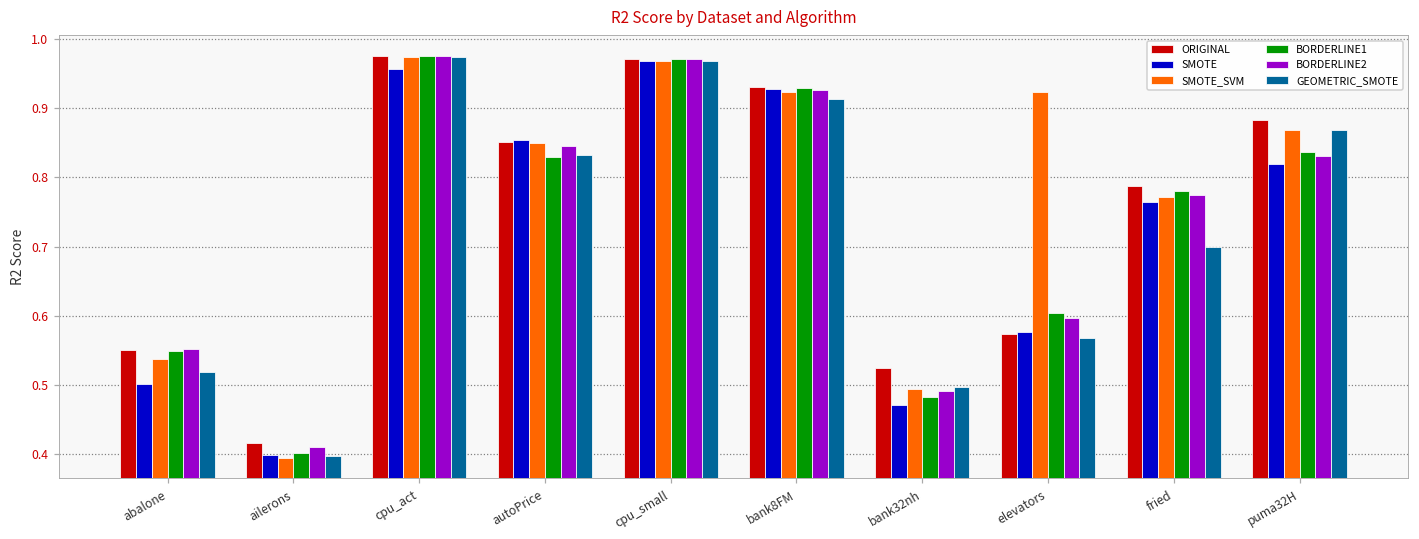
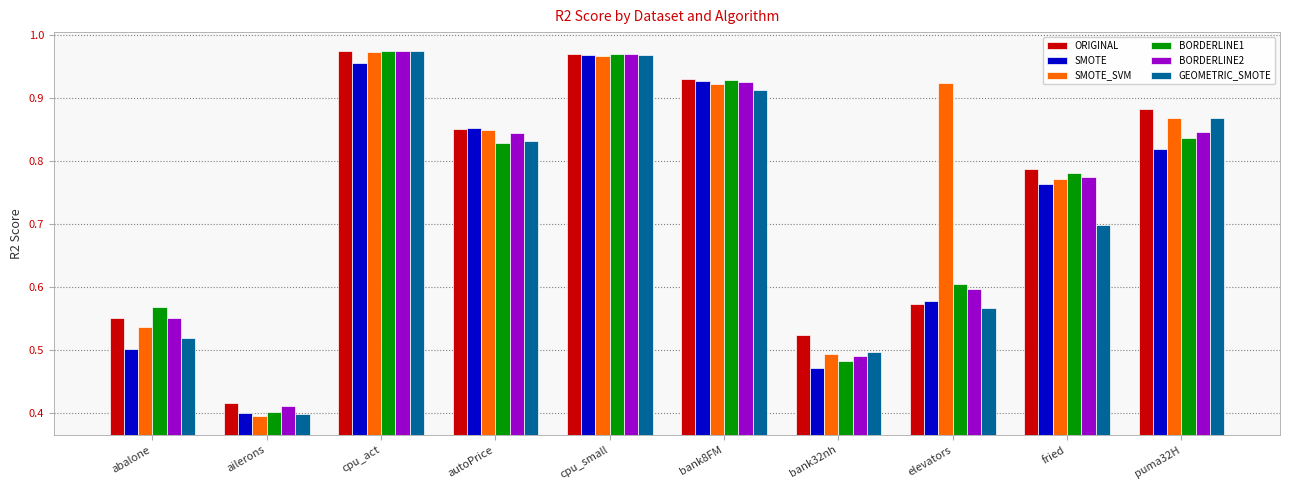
BORDERLINE1, abalone: 0.55 -> 0.57
BORDERLINE2, puma32H: 0.83 -> 0.85
